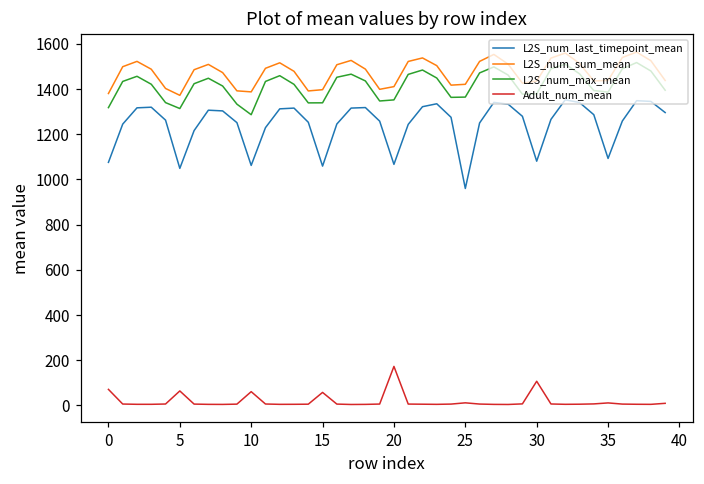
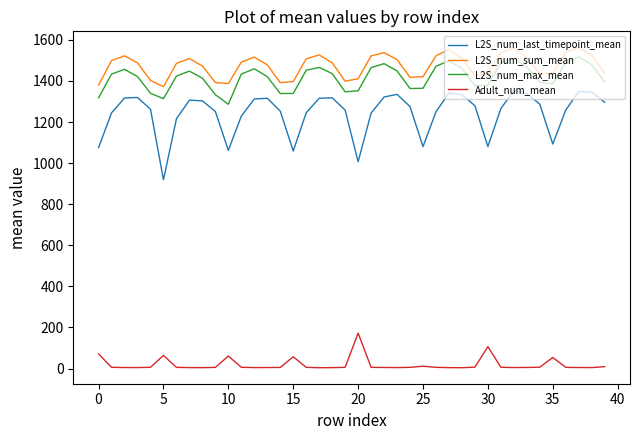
L2S_num_last_timepoint_mean, 5: 1050 -> 920
L2S_num_last_timepoint_mean, 20: 1070 -> 1010
L2S_num_last_timepoint_mean, 25: 960 -> 1080
Adult_num_mean, 35: 10 -> 50
